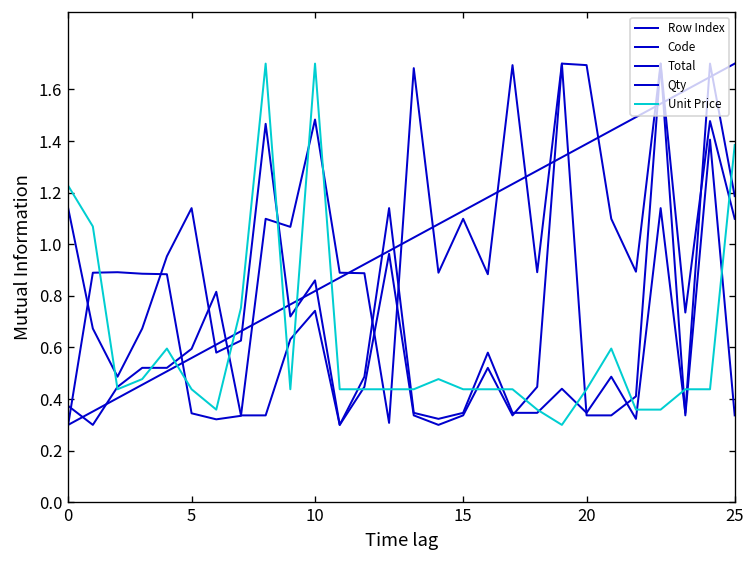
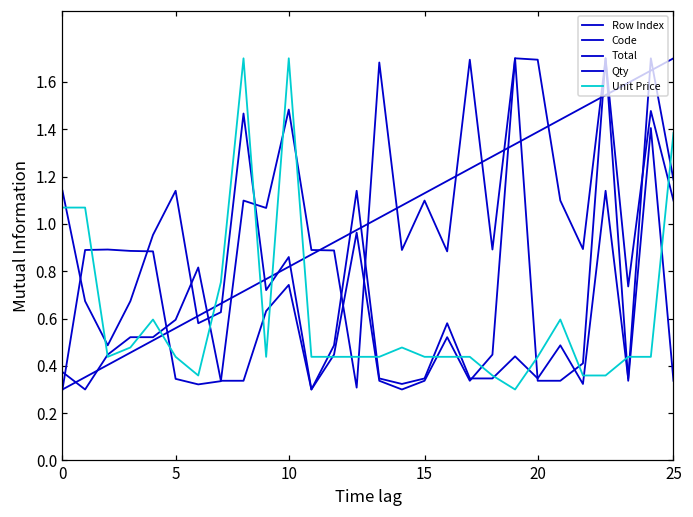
Unit Price, 0: 1.23 -> 1.07
